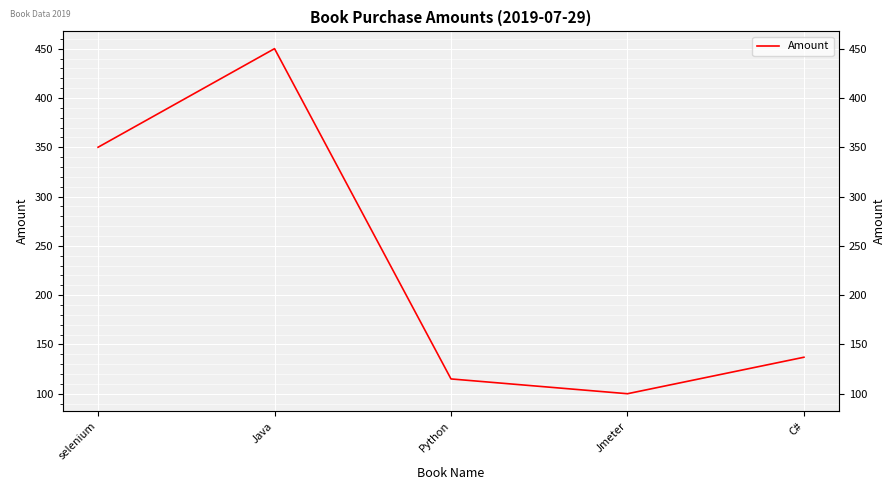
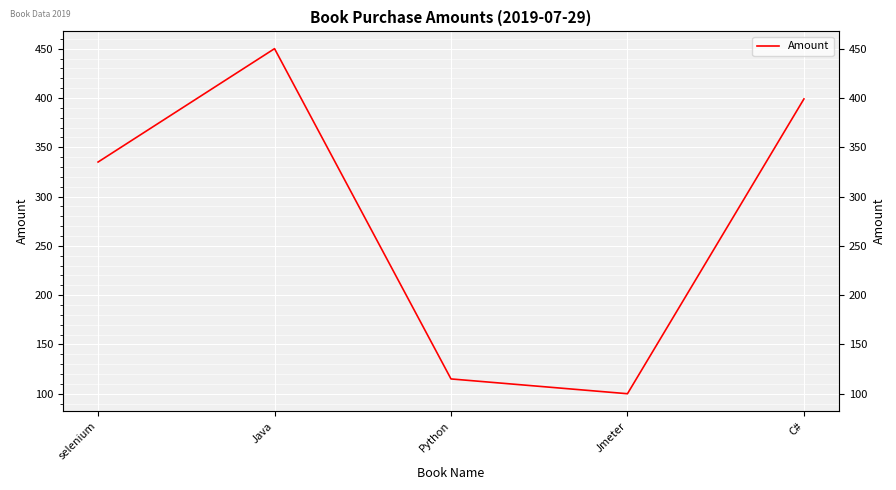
selenium: 350 -> 340
C#: 140 -> 400
